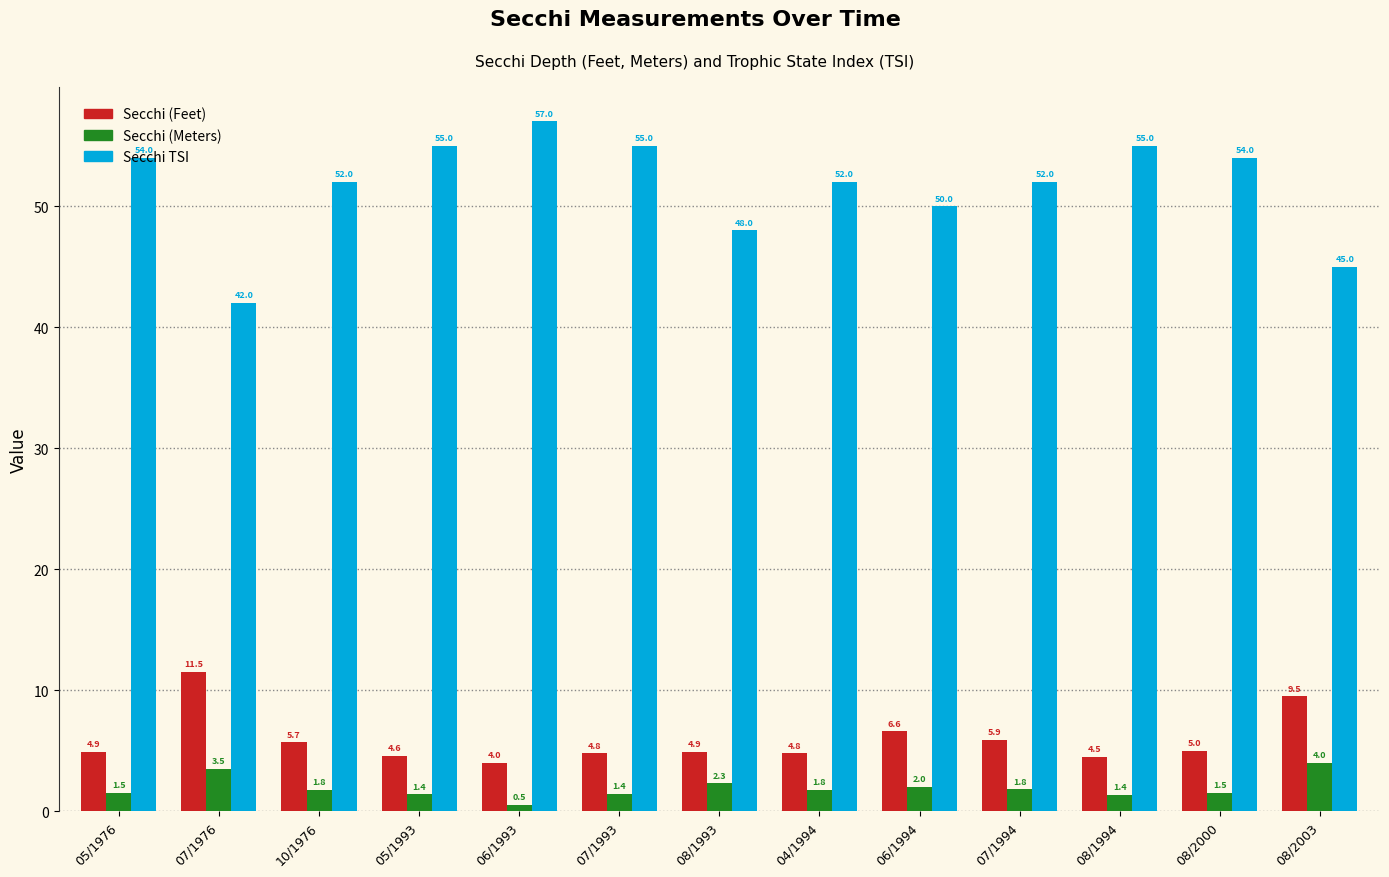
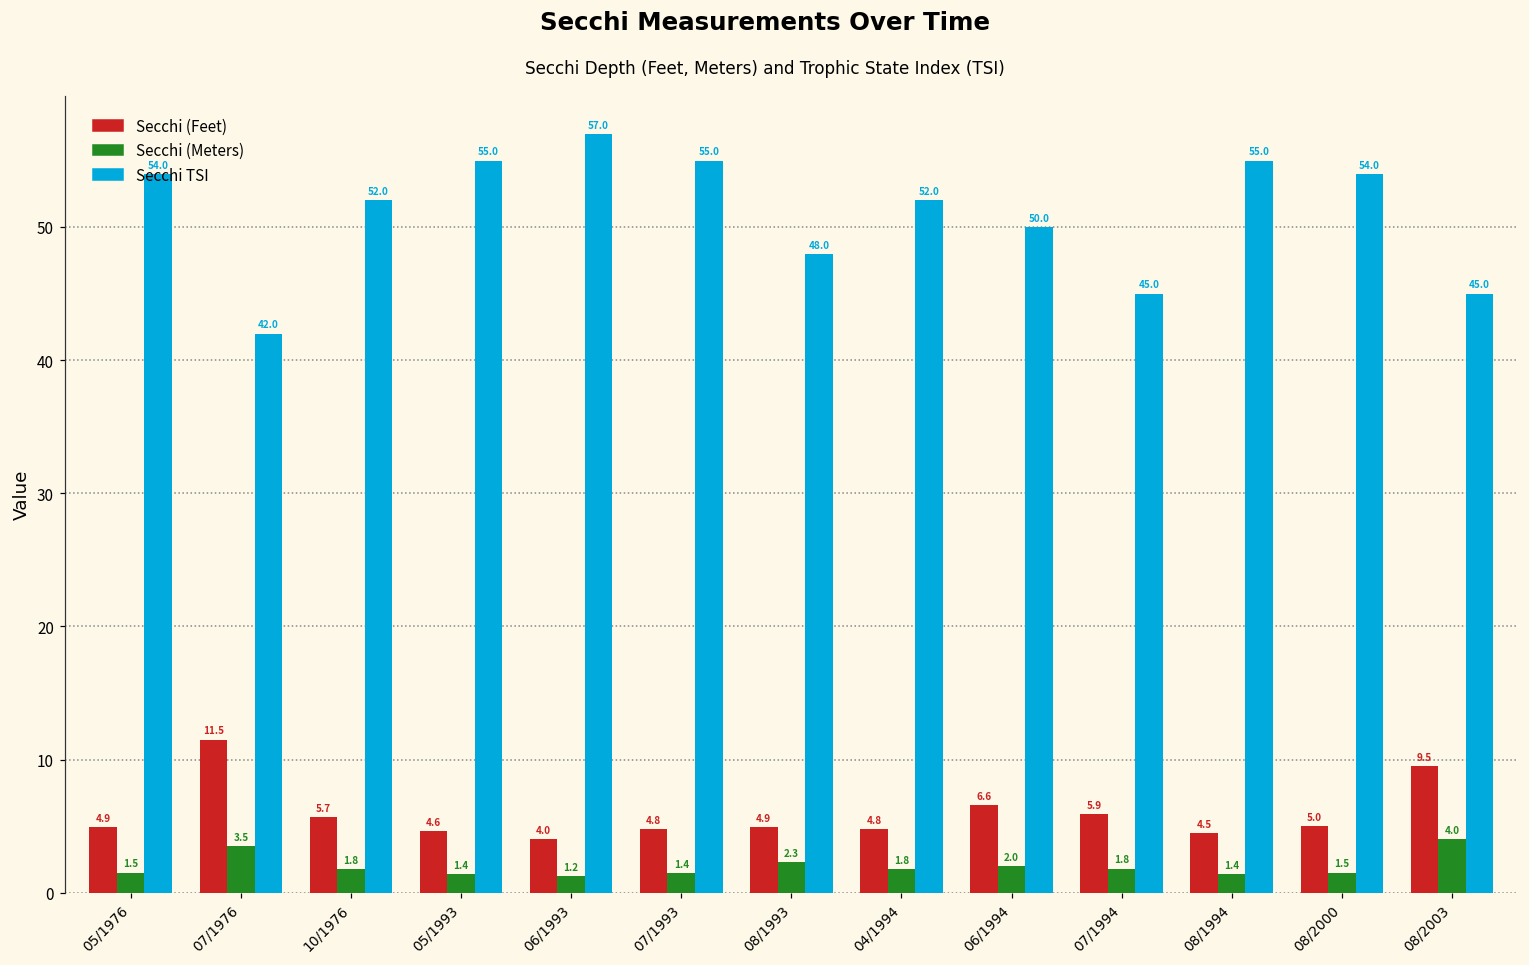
Secchi (Meters), 06/1993: 0.5 -> 1.2
Secchi TSI, 07/1994: 52.0 -> 45.0
